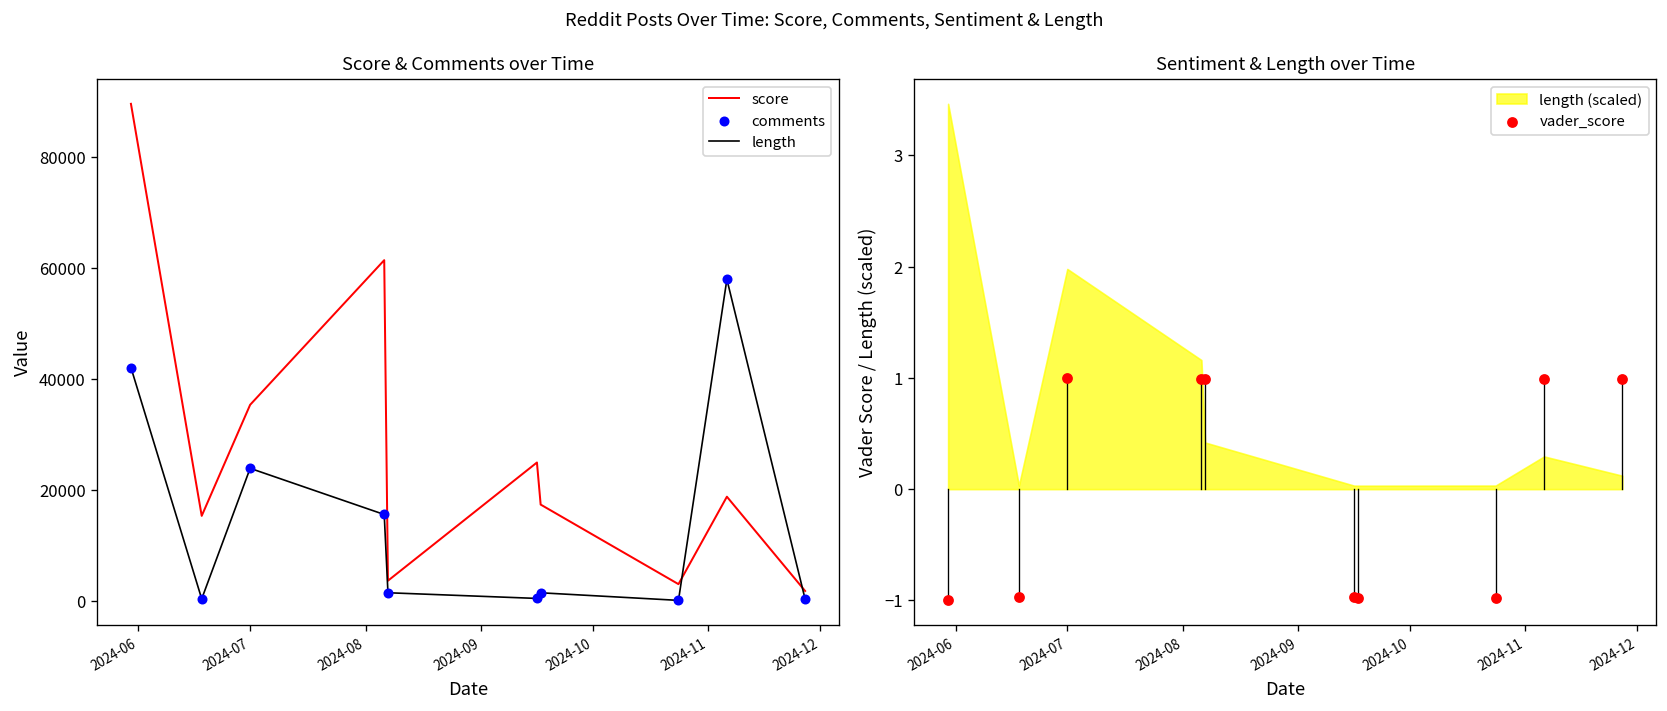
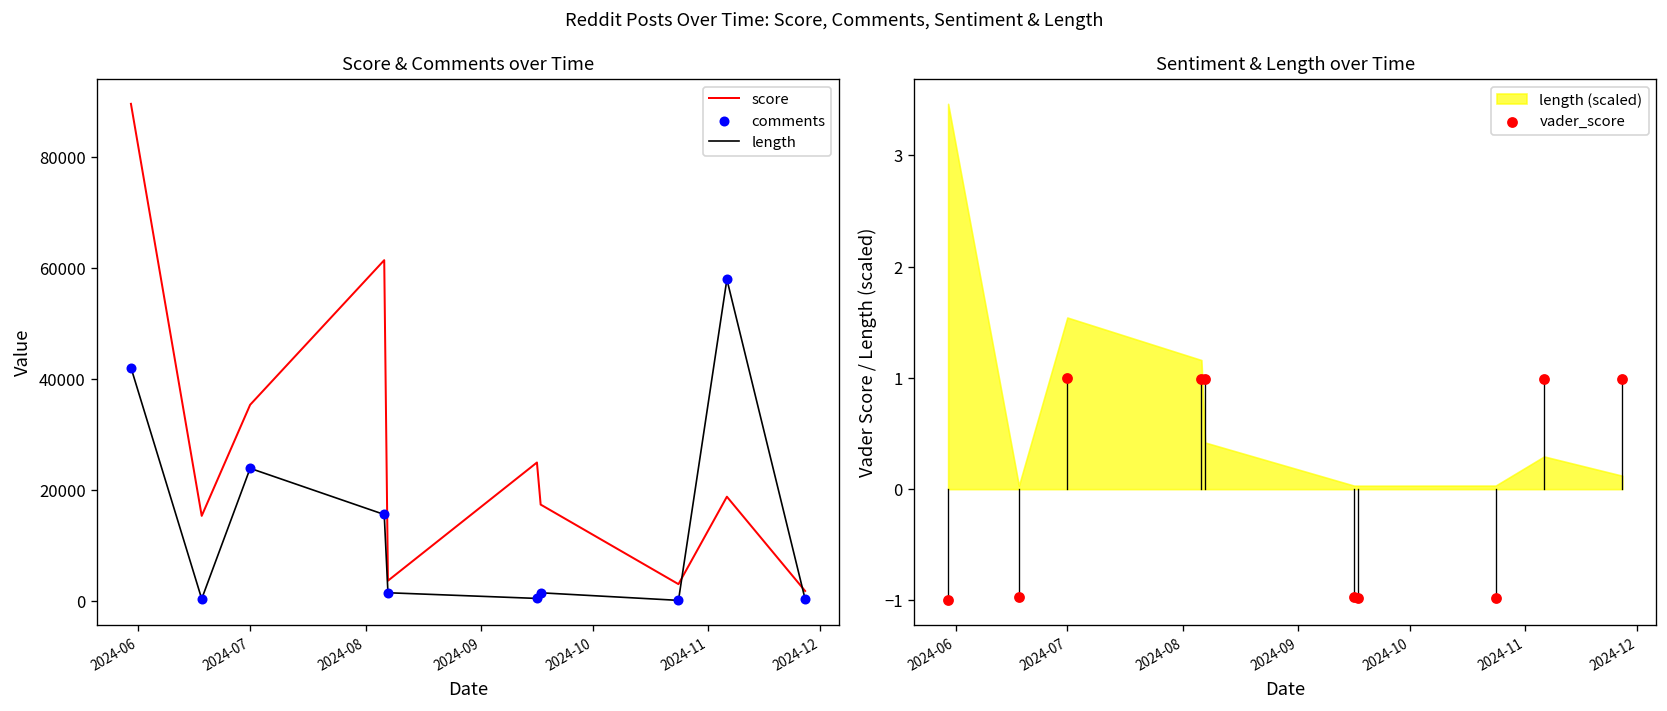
Sentiment & Length over Time, length (scaled), 2024-07: 2.0 -> 1.5
